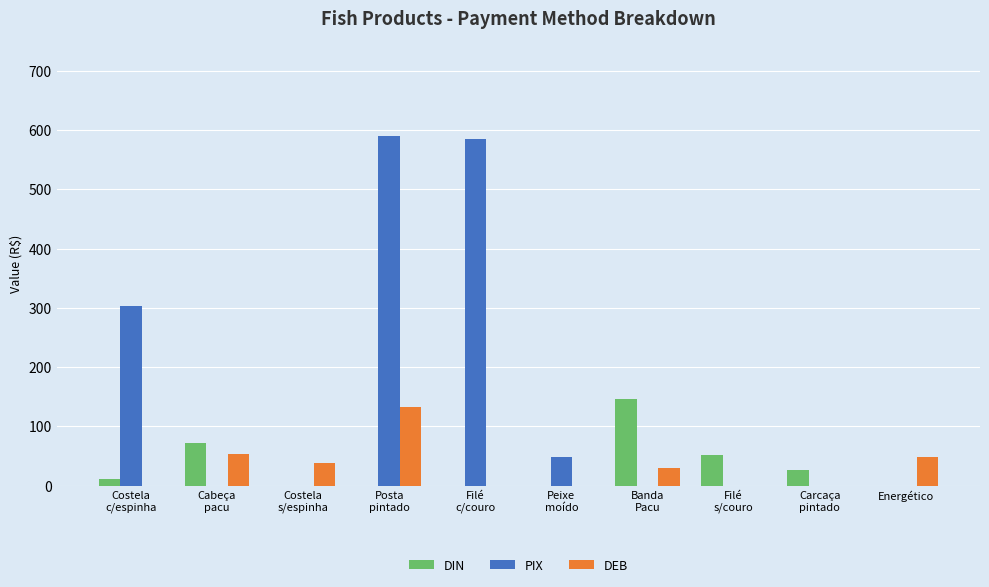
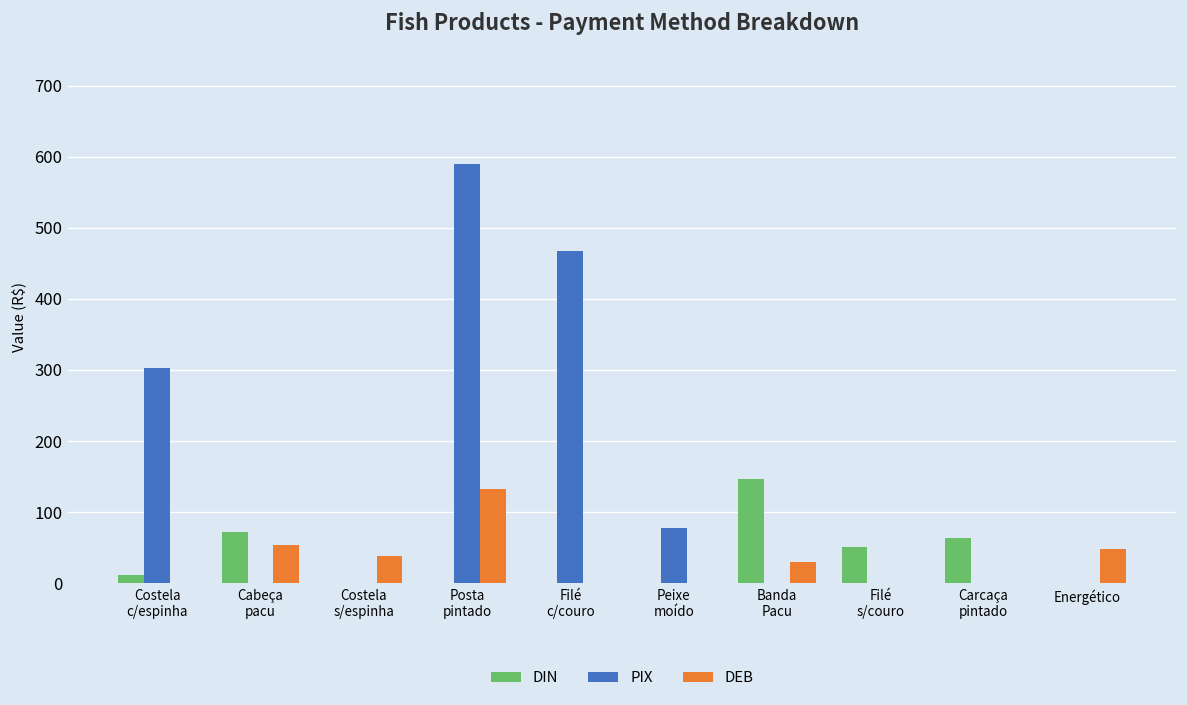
PIX, Filé c/couro: 590 -> 470
PIX, Peixe moído: 50 -> 80
DIN, Carcaça pintado: 30 -> 60
